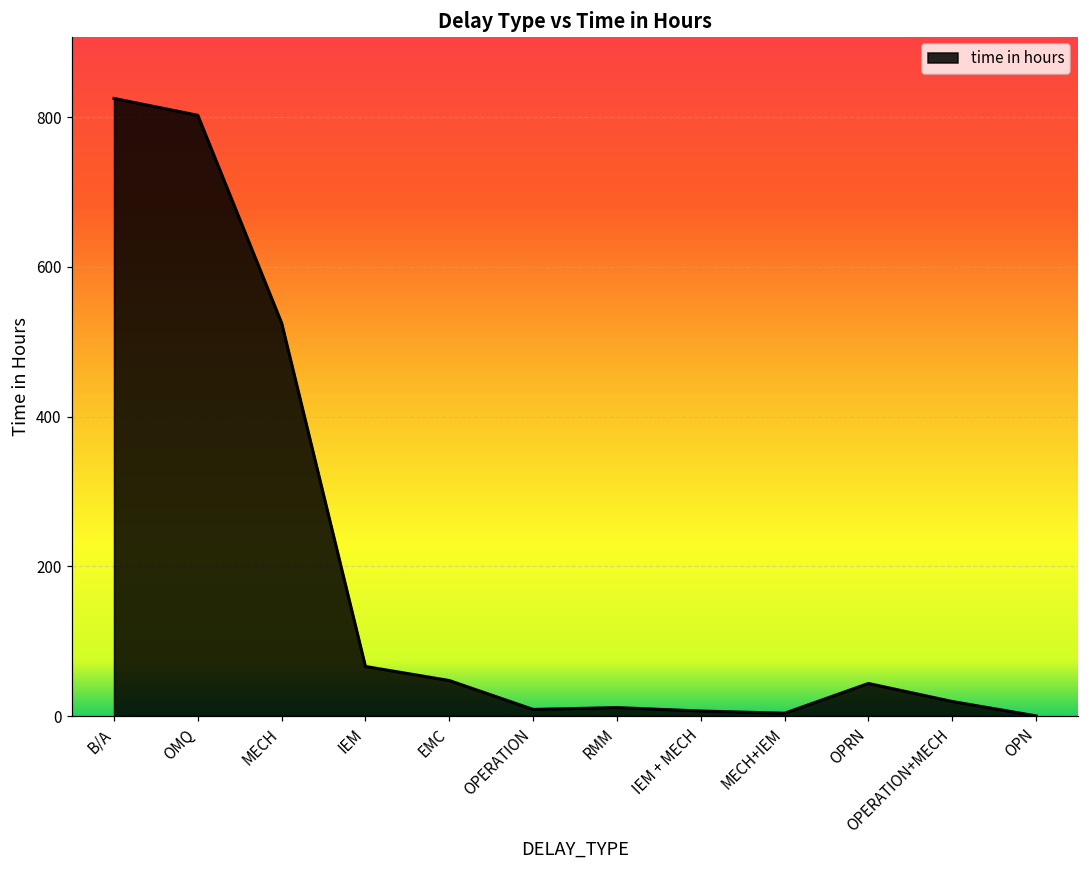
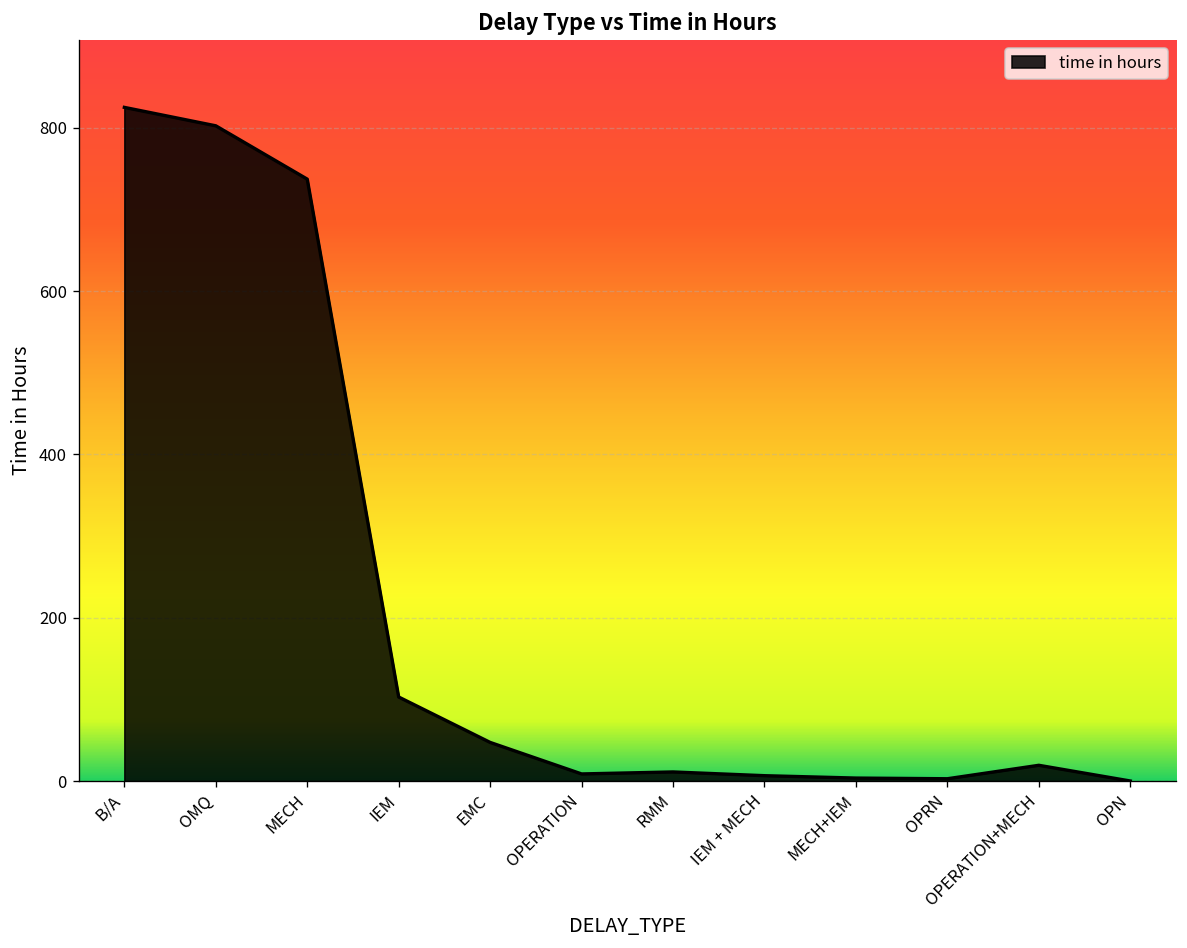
MECH: 520 -> 740
IEM: 70 -> 100
OPRN: 40 -> 0
